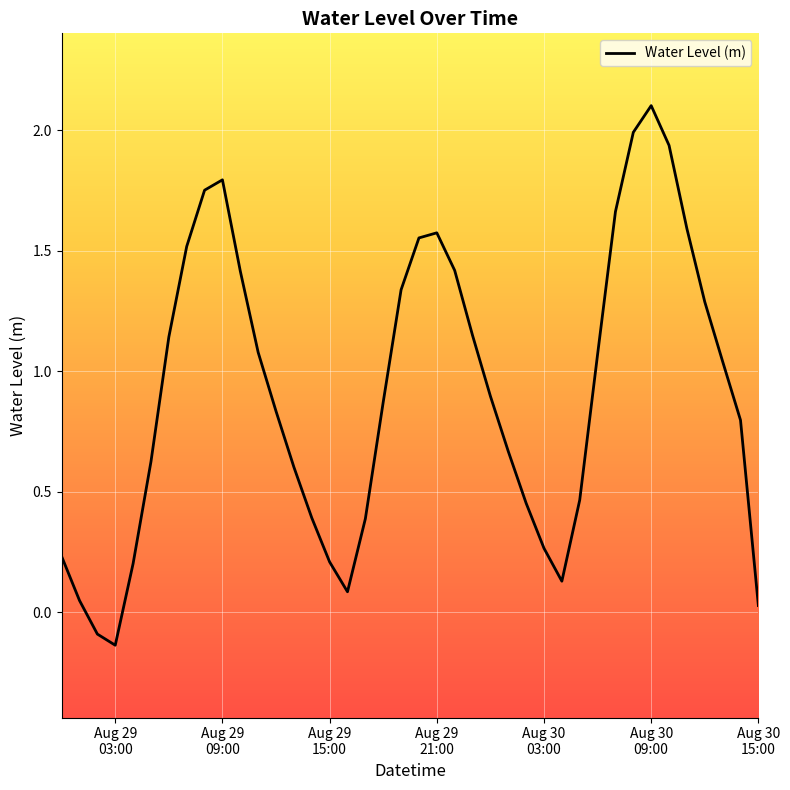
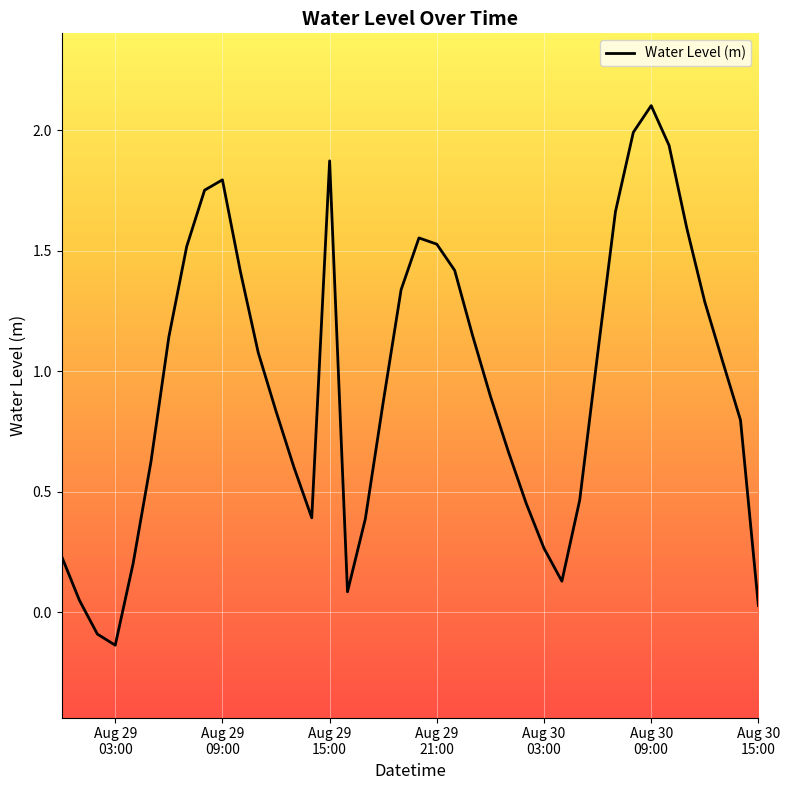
Aug 29 15:00: 0.21 -> 1.87
Aug 29 21:00: 1.58 -> 1.53
